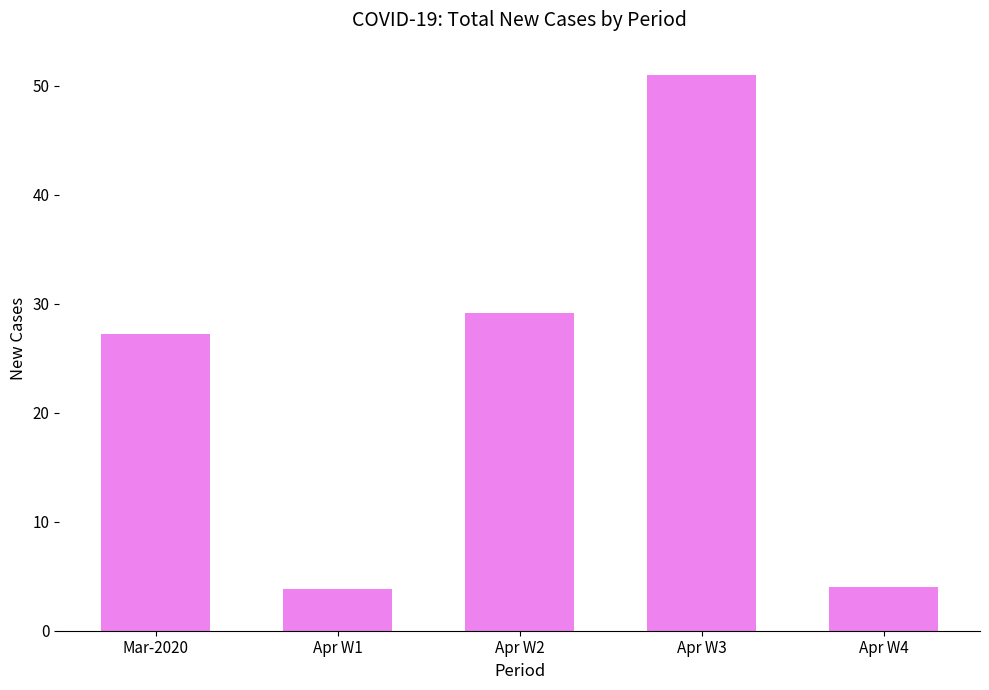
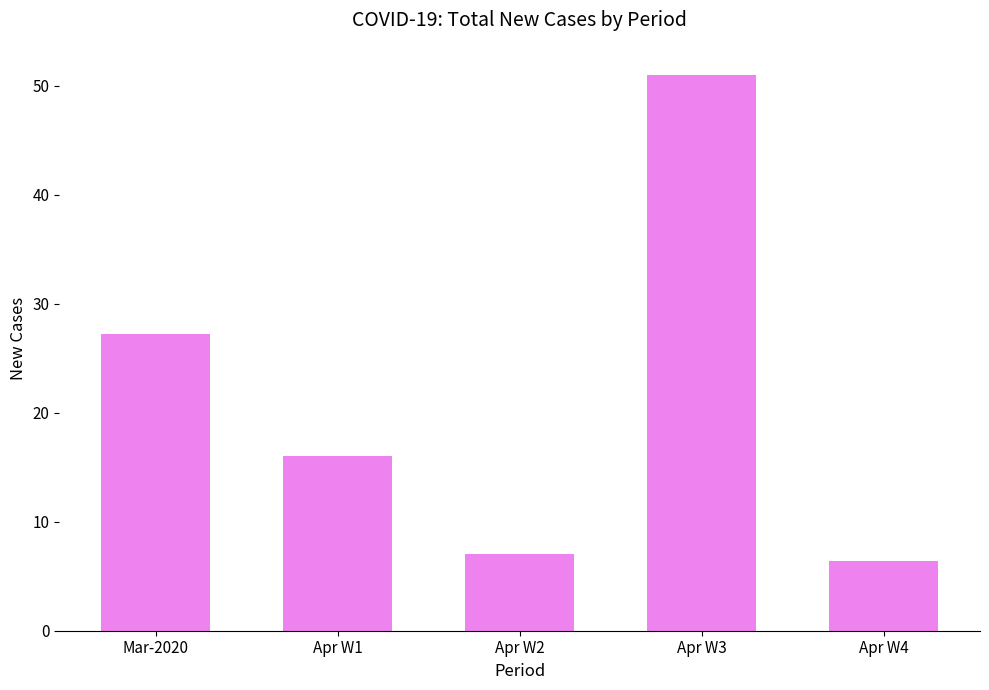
Apr W1: 3.8 -> 16.0
Apr W2: 29.1 -> 7.0
Apr W4: 4.0 -> 6.4
